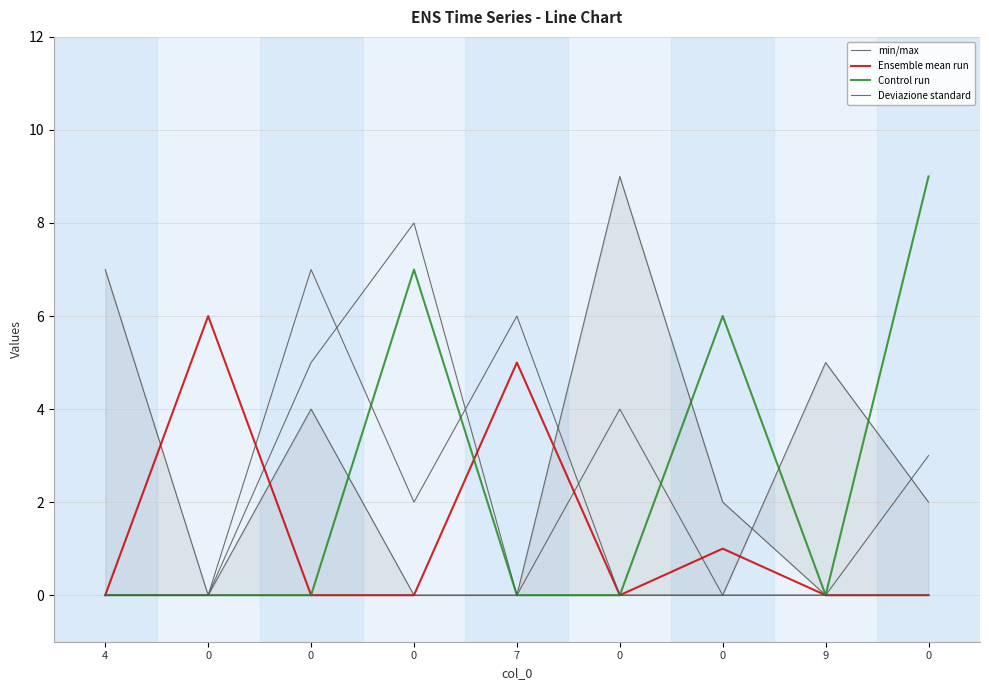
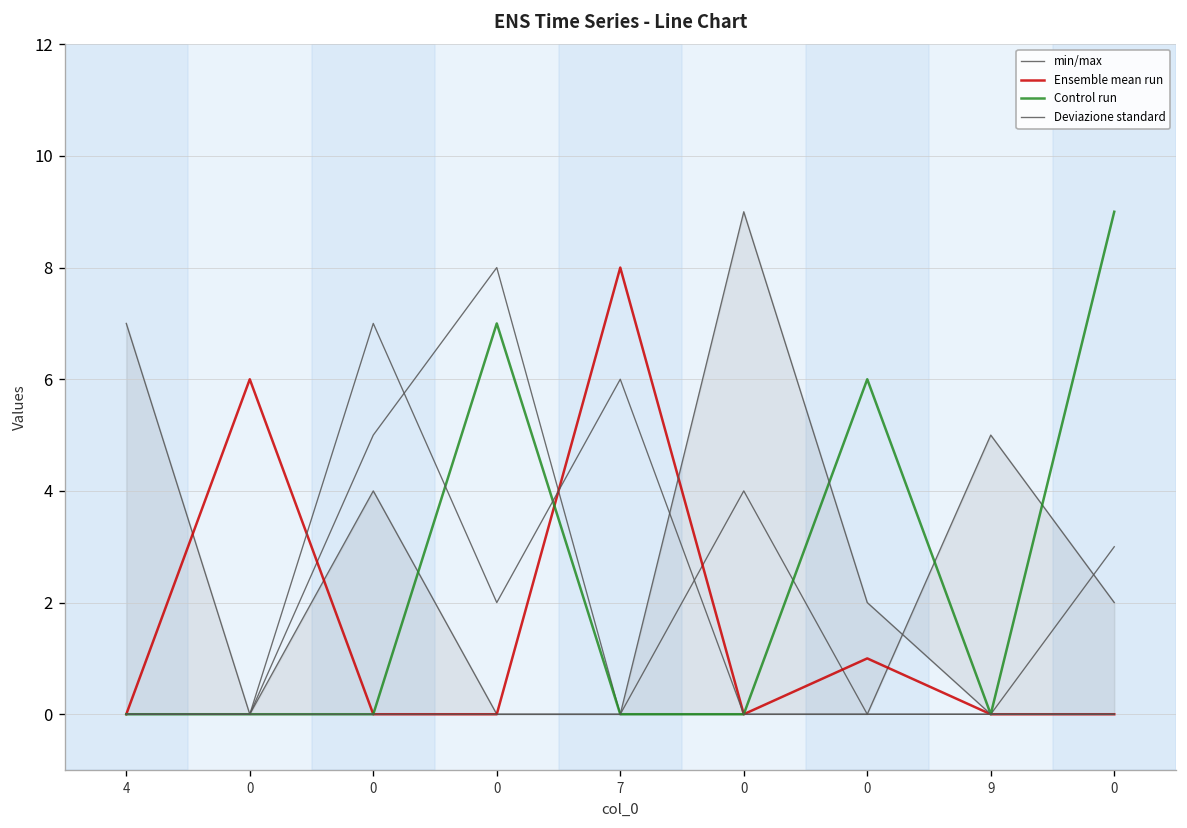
Ensemble mean run, 7: 5 -> 8
